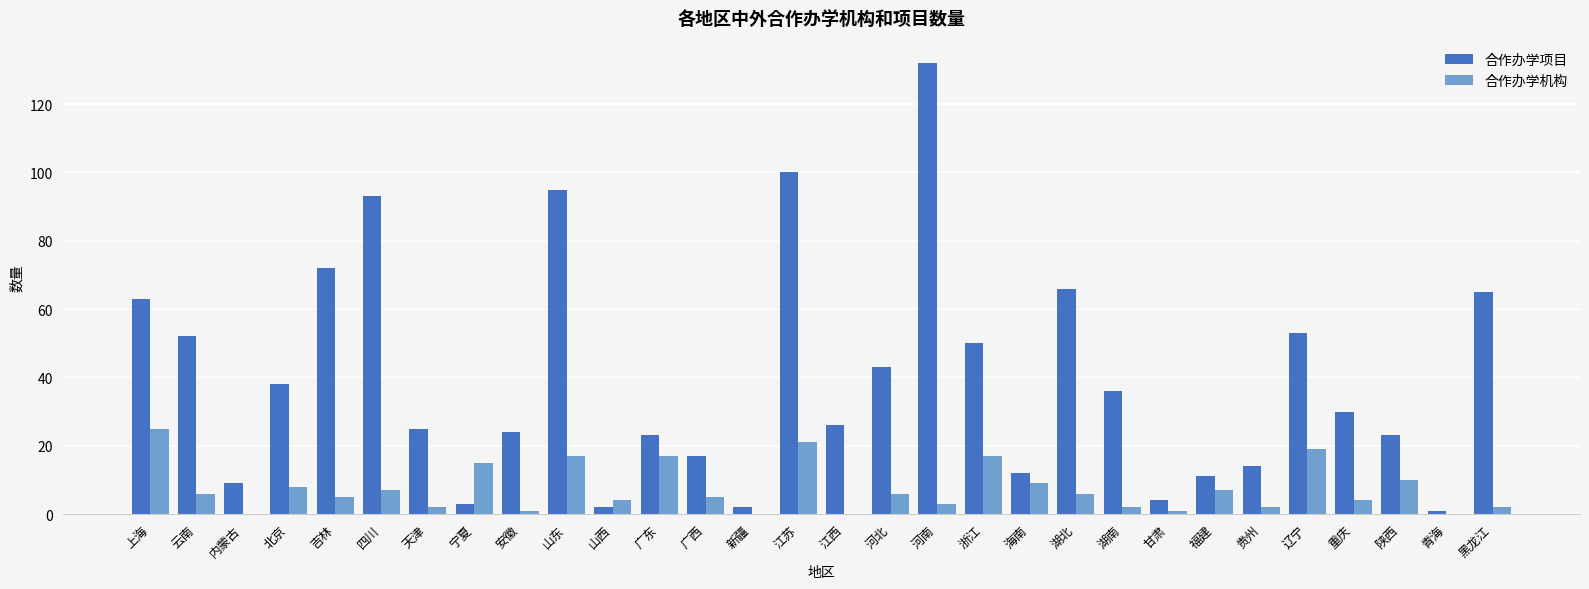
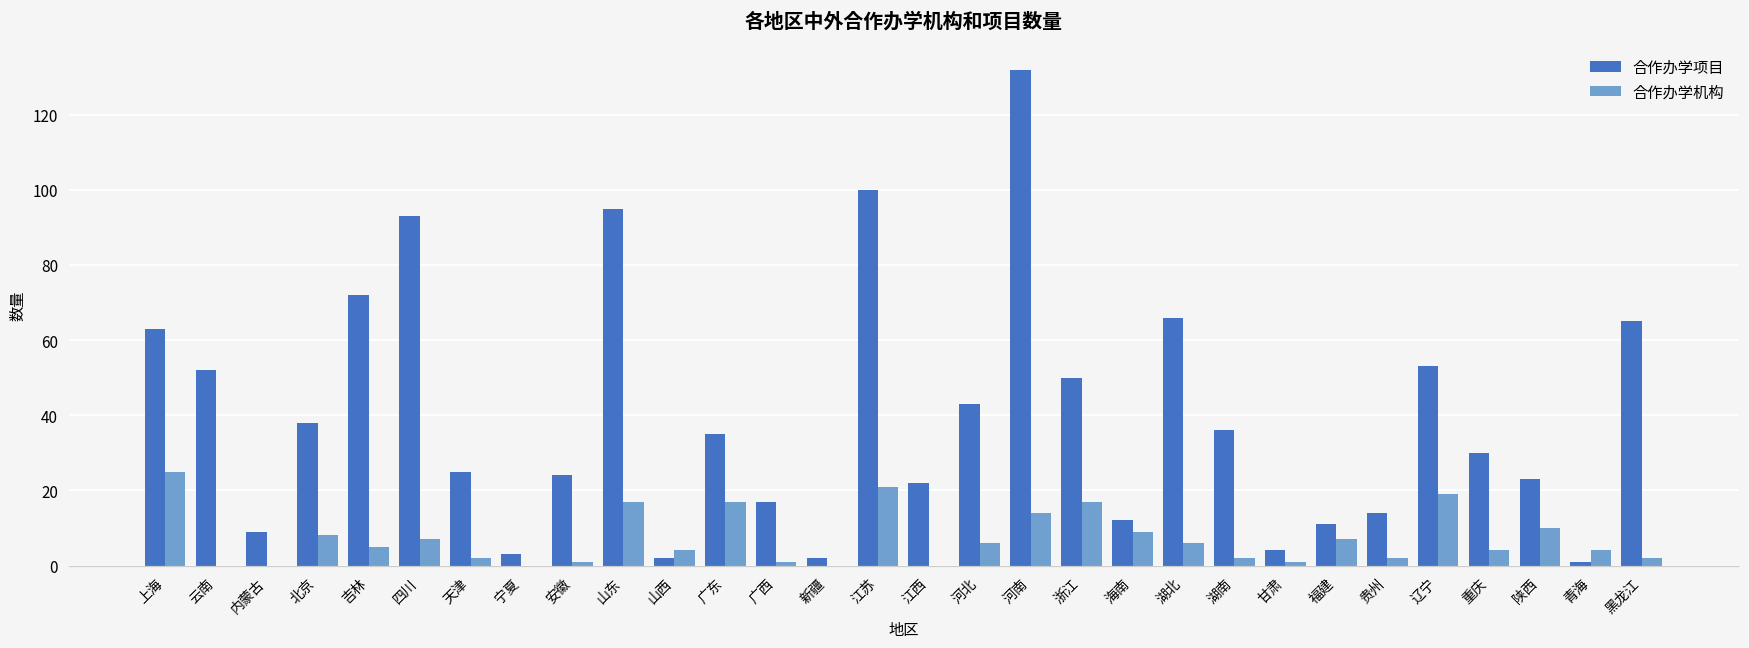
合作办学机构, 云南: 6 -> 0
合作办学机构, 宁夏: 15 -> 0
合作办学项目, 广东: 23 -> 35
合作办学机构, 广西: 5 -> 1
合作办学项目, 江西: 26 -> 22
合作办学机构, 河南: 3 -> 14
合作办学机构, 青海: 0 -> 4
